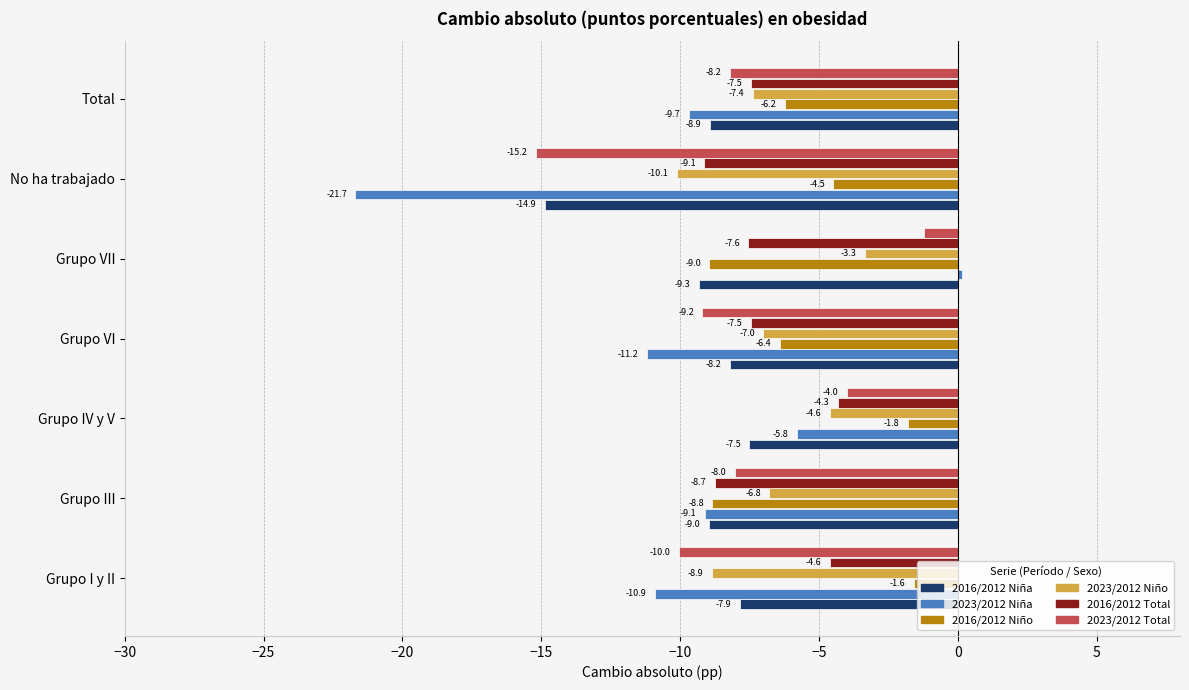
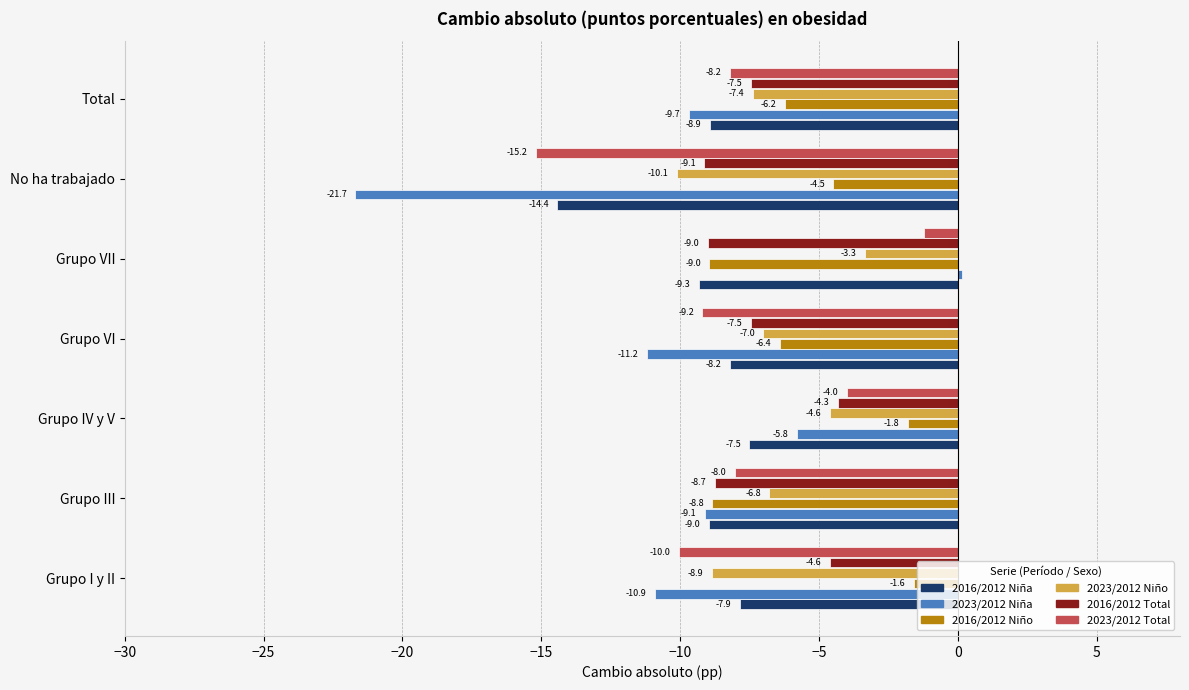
2016/2012 Niña, No ha trabajado: -14.9 -> -14.4
2016/2012 Total, Grupo VII: -7.6 -> -9.0
